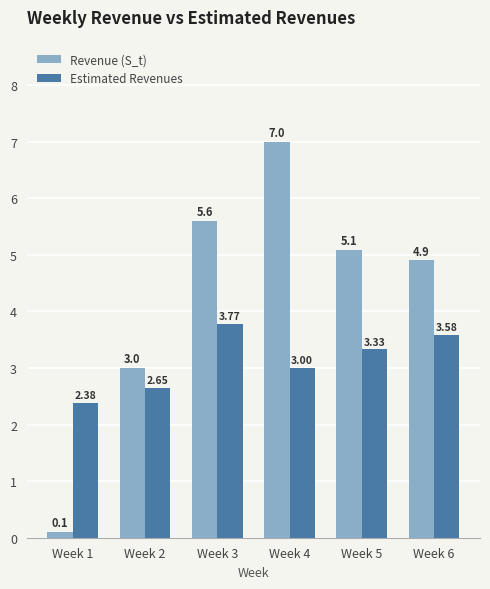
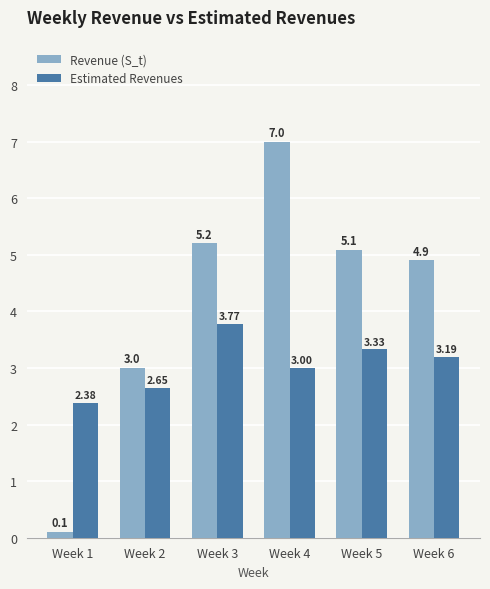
Revenue (S_t), Week 3: 5.6 -> 5.2
Estimated Revenues, Week 6: 3.58 -> 3.19
